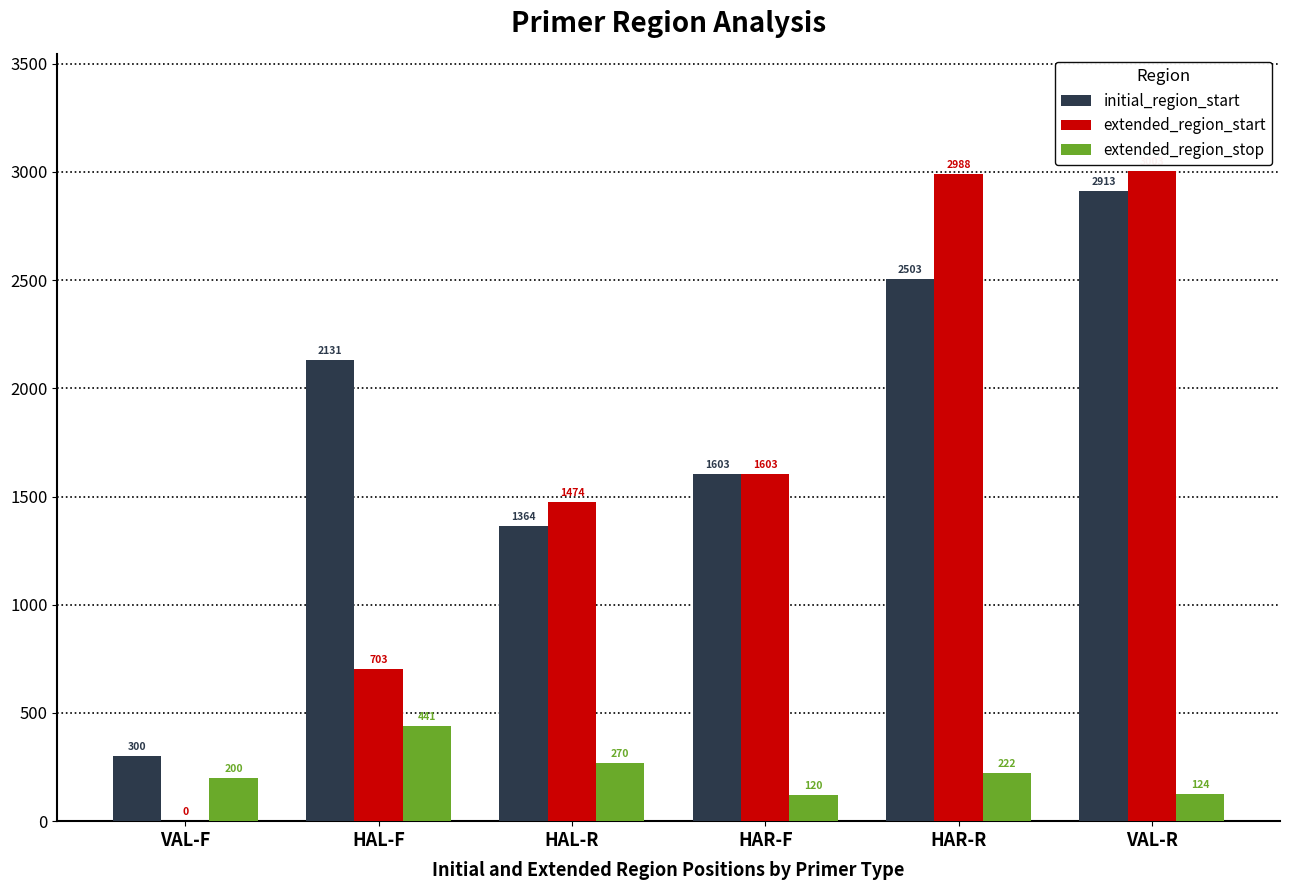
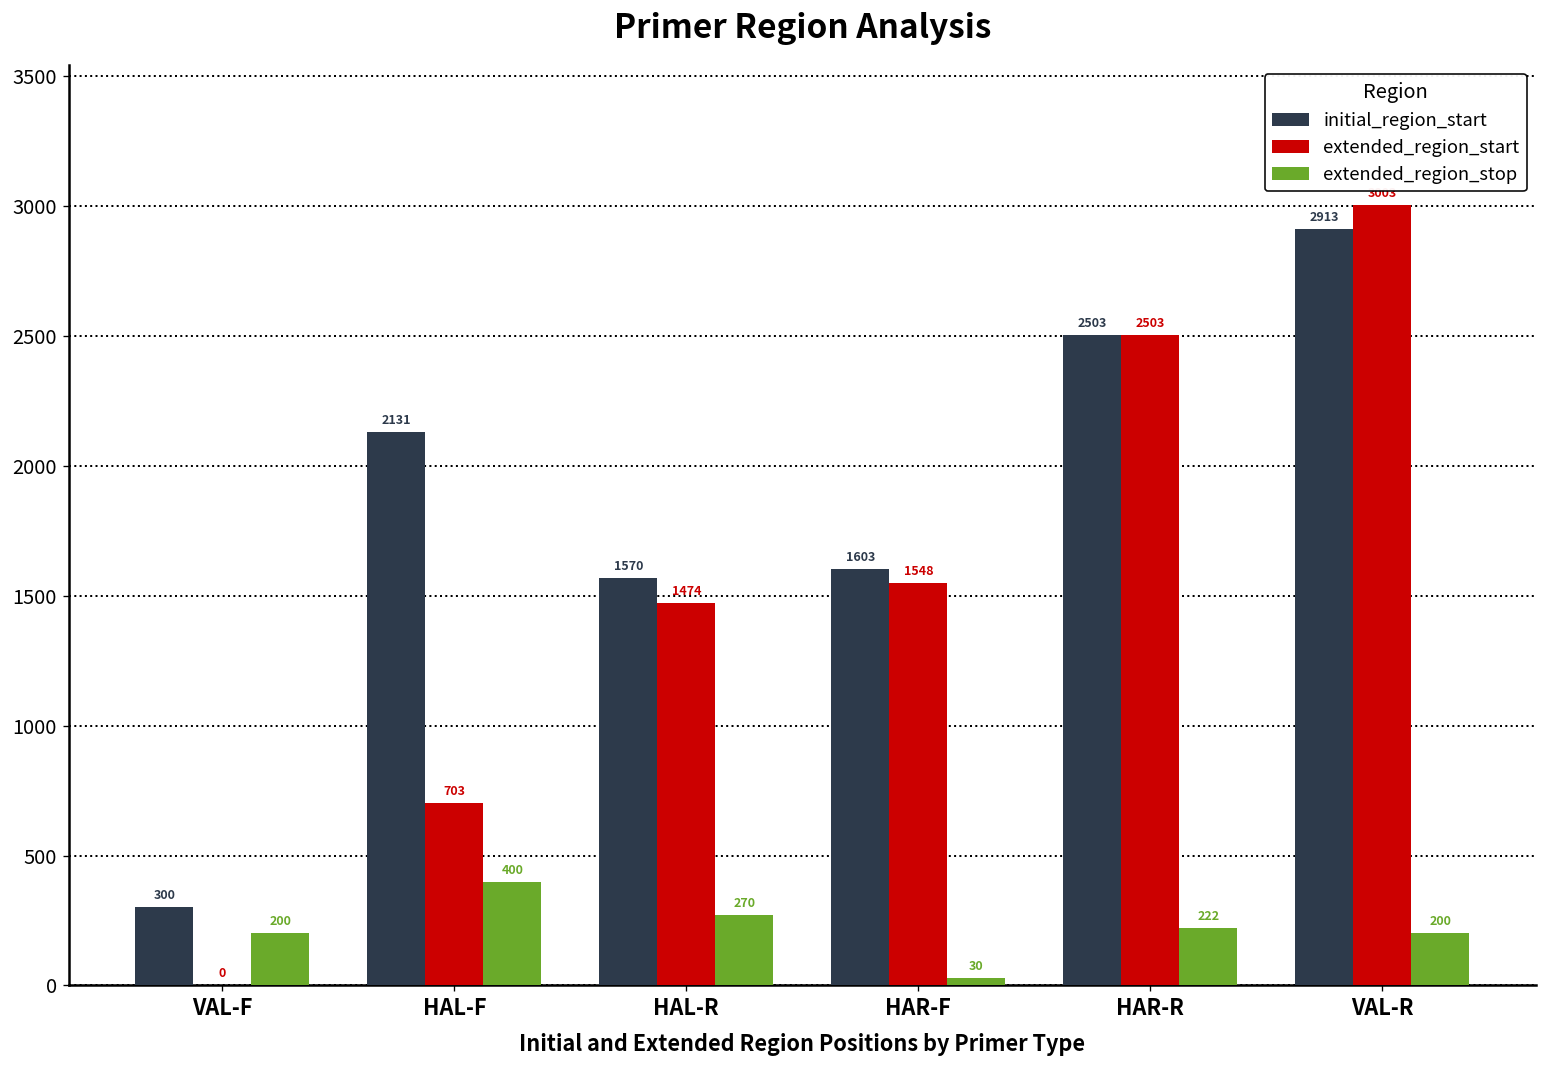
extended_region_stop, HAL-F: 441 -> 400
initial_region_start, HAL-R: 1364 -> 1570
extended_region_start, HAR-F: 1603 -> 1548
extended_region_stop, HAR-F: 120 -> 30
extended_region_start, HAR-R: 2988 -> 2503
extended_region_stop, VAL-R: 124 -> 200
